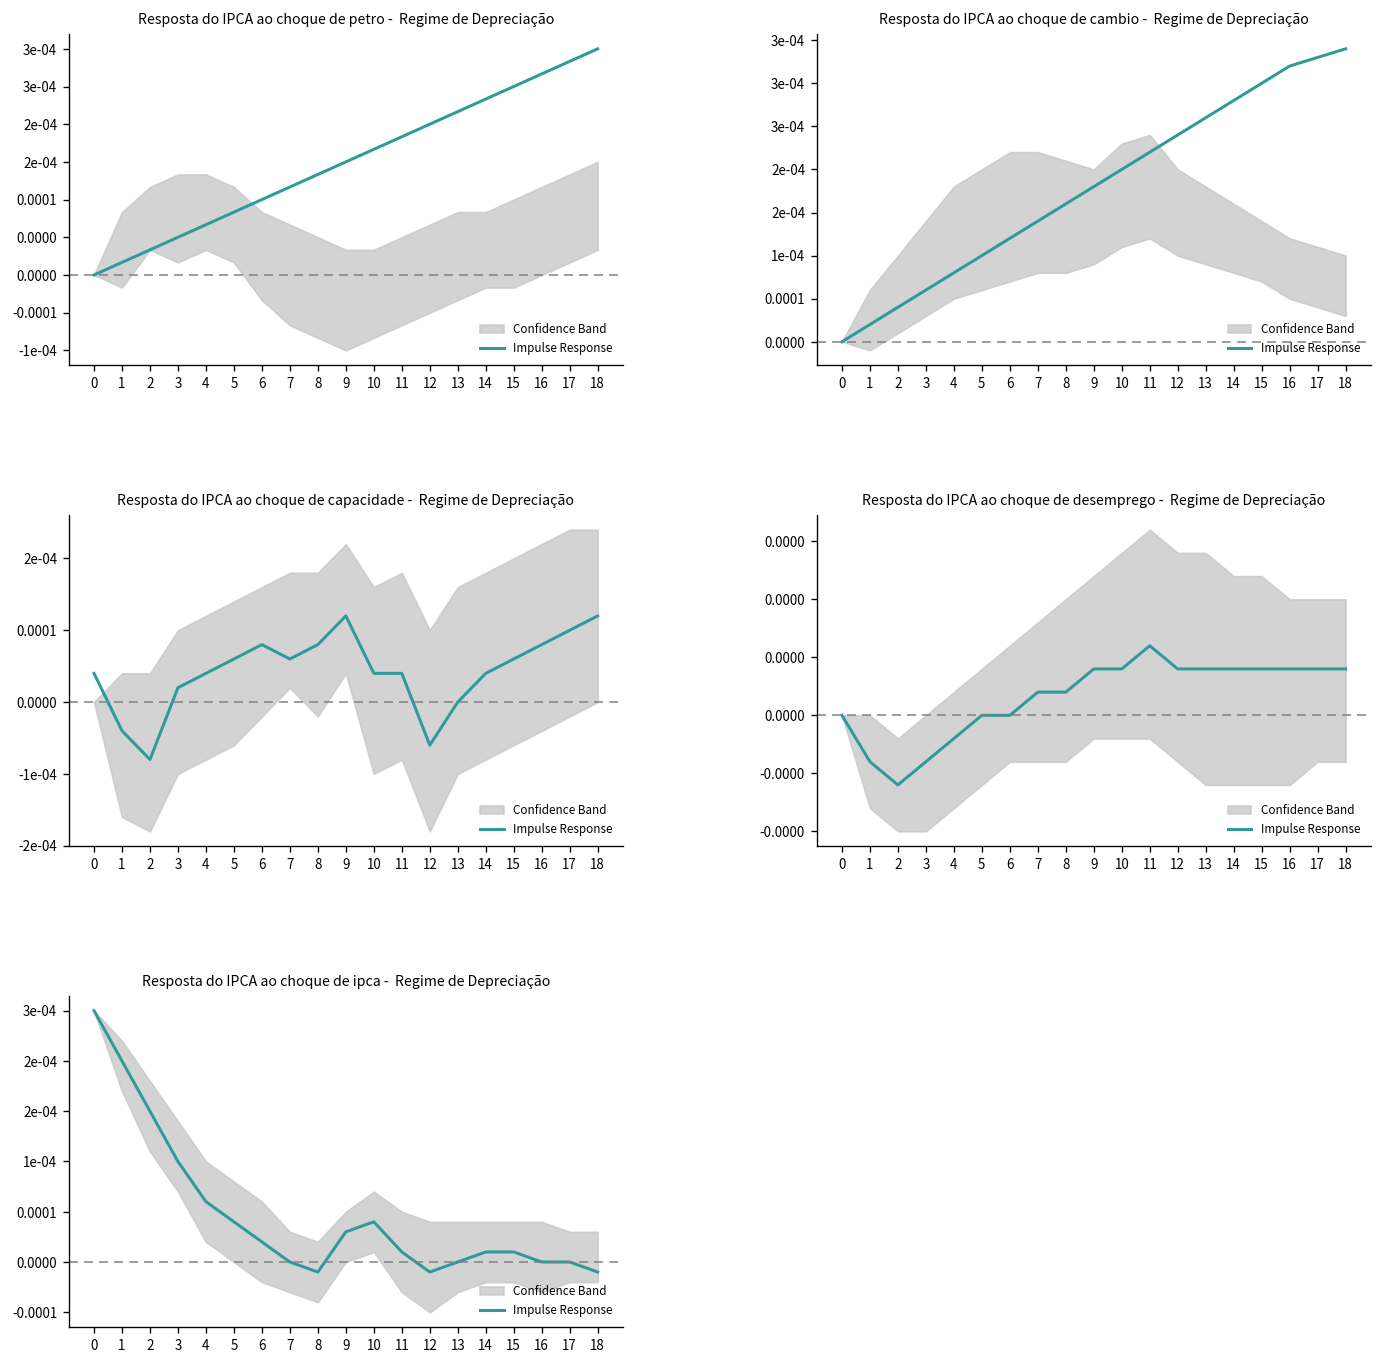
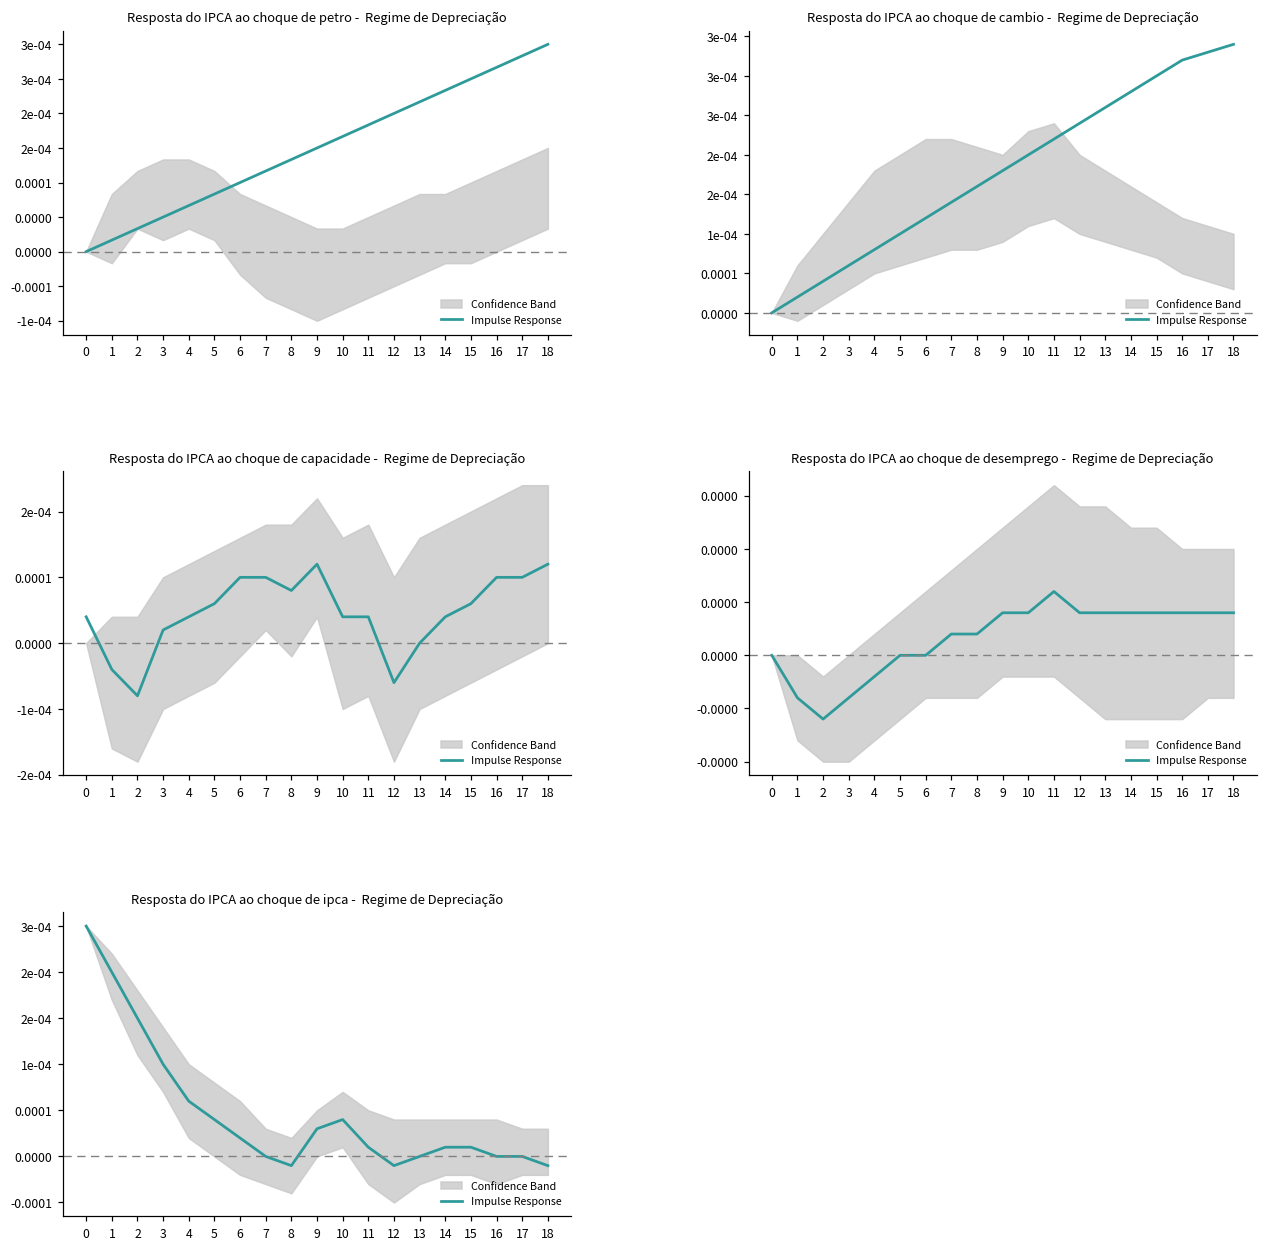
Resposta do IPCA ao choque de capacidade - Regime de Depreciação, Impulse Response, 6: 0.00008 -> 0.00010
Resposta do IPCA ao choque de capacidade - Regime de Depreciação, Impulse Response, 7: 0.00006 -> 0.00010
Resposta do IPCA ao choque de capacidade - Regime de Depreciação, Impulse Response, 16: 0.00008 -> 0.00010
